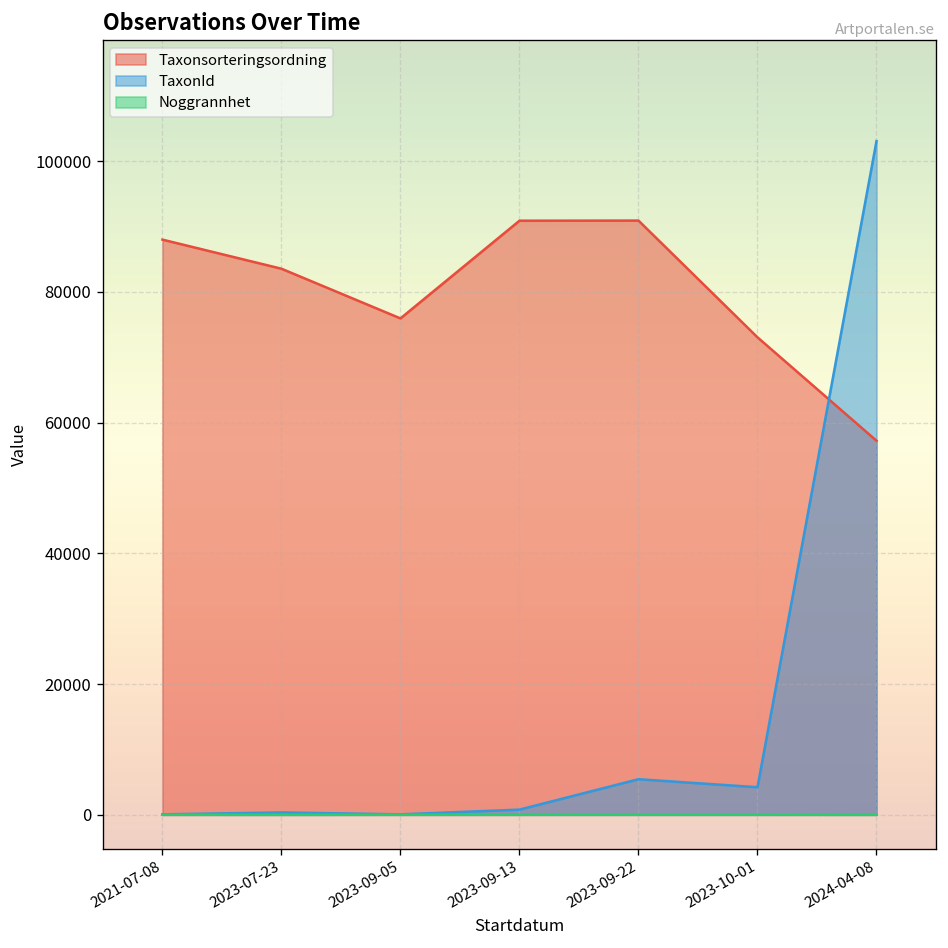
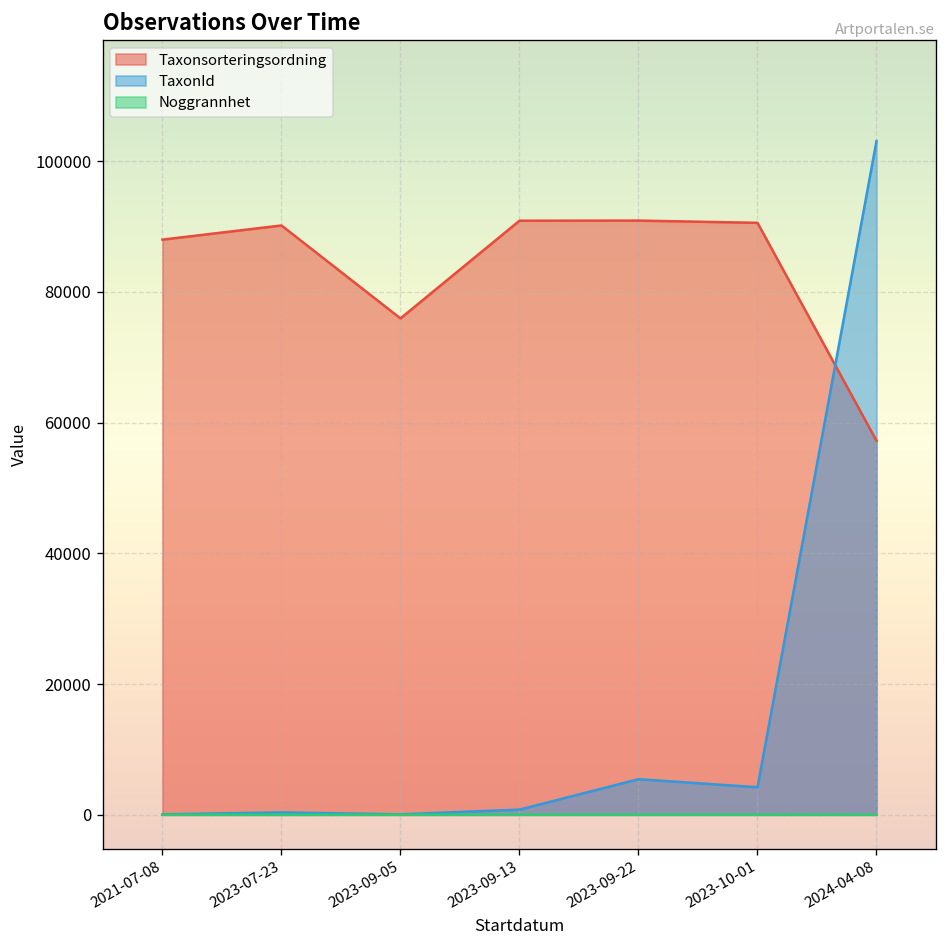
Taxonsorteringsordning, 2023-07-23: 84000 -> 90000
Taxonsorteringsordning, 2023-10-01: 73000 -> 91000
